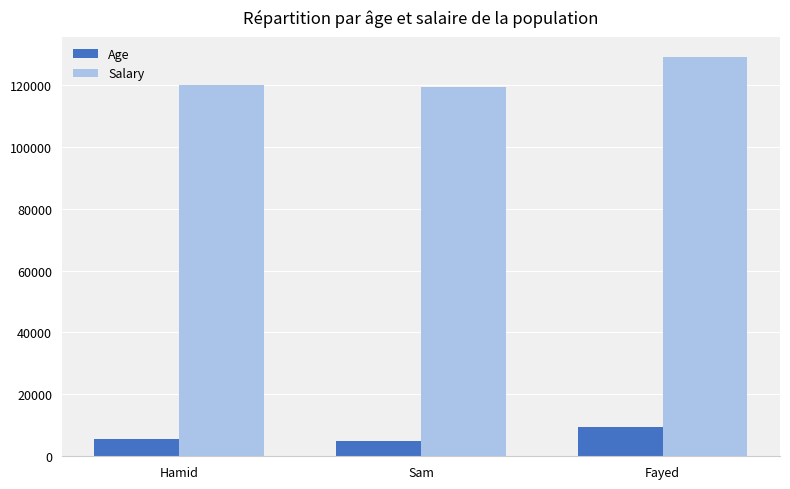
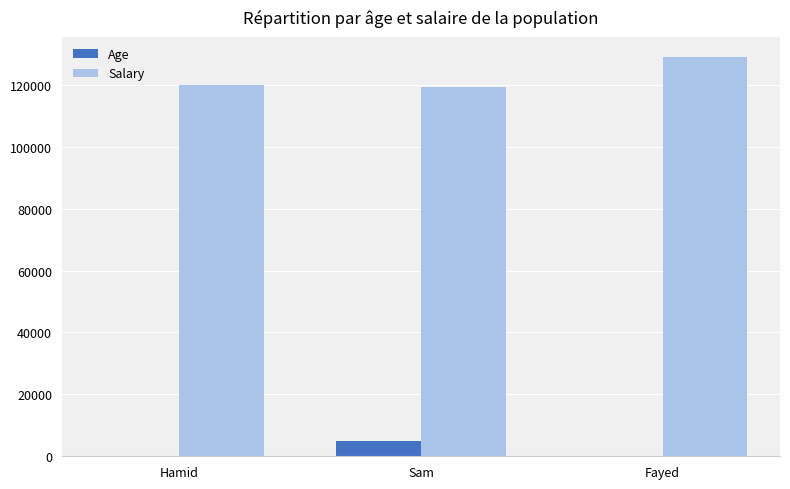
Age, Hamid: 6000 -> 0
Age, Fayed: 9000 -> 0
